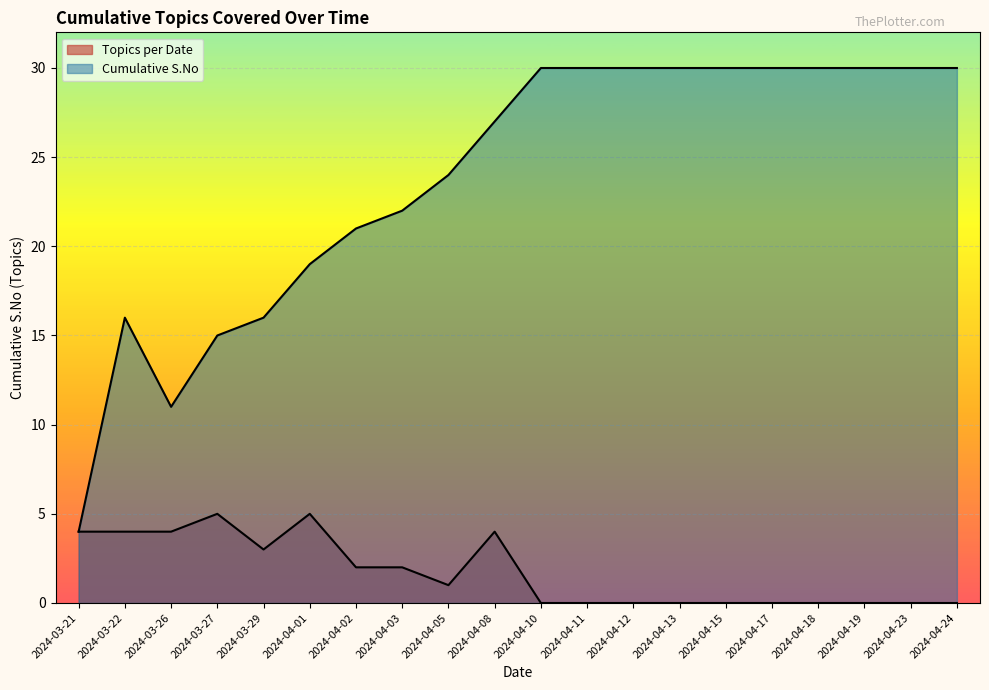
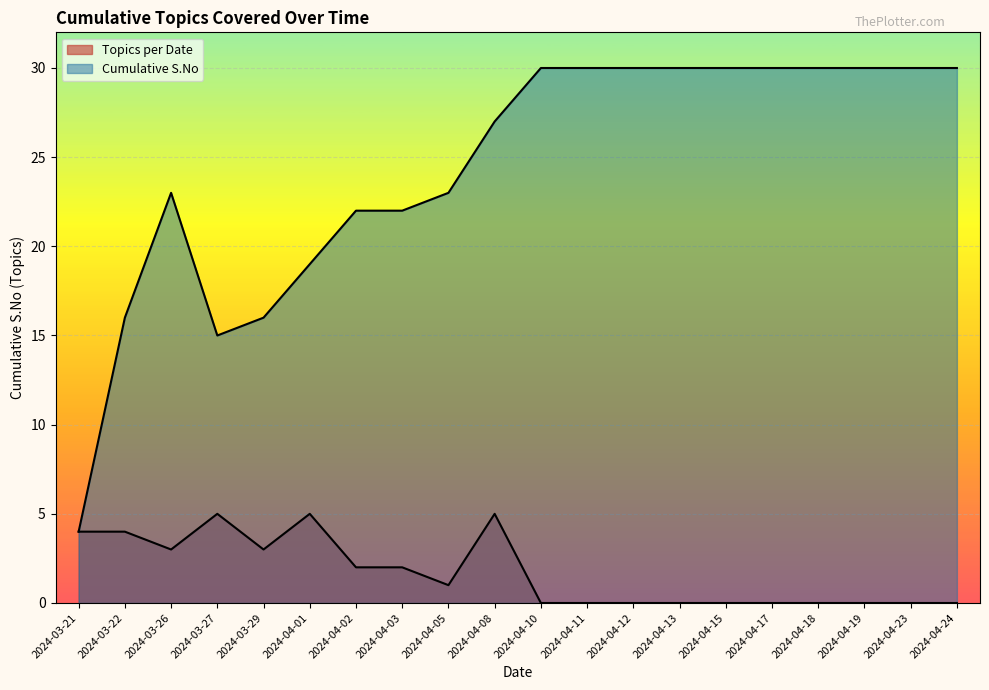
Topics per Date, 2024-03-26: 4 -> 3
Cumulative S.No, 2024-03-26: 11 -> 23
Cumulative S.No, 2024-04-02: 21 -> 22
Cumulative S.No, 2024-04-05: 24 -> 23
Topics per Date, 2024-04-08: 4 -> 5
